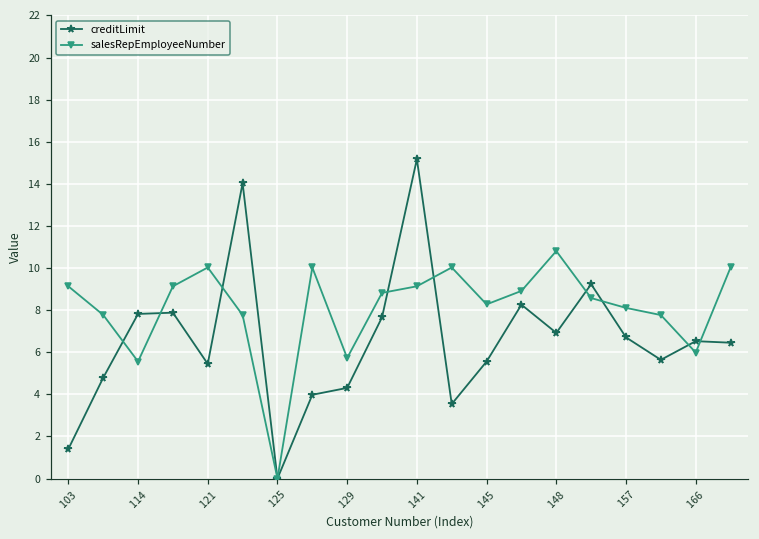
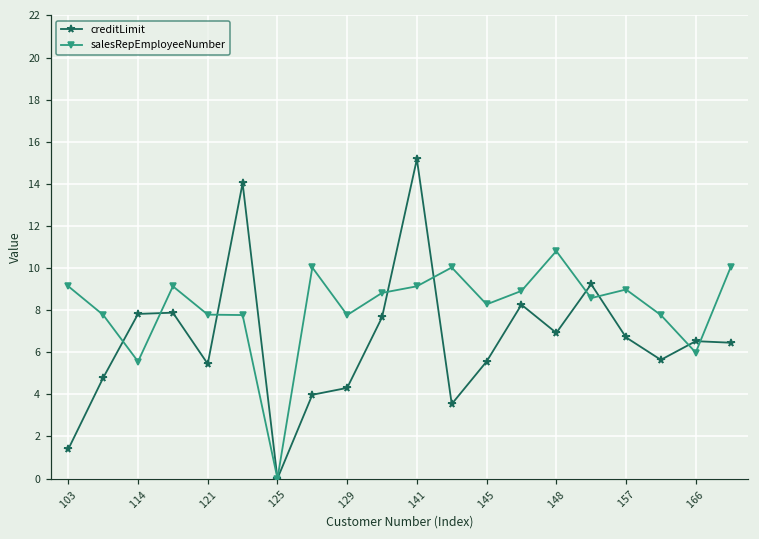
salesRepEmployeeNumber, 121: 10.0 -> 7.8
salesRepEmployeeNumber, 129: 5.7 -> 7.8
salesRepEmployeeNumber, 157: 8.1 -> 9.0
